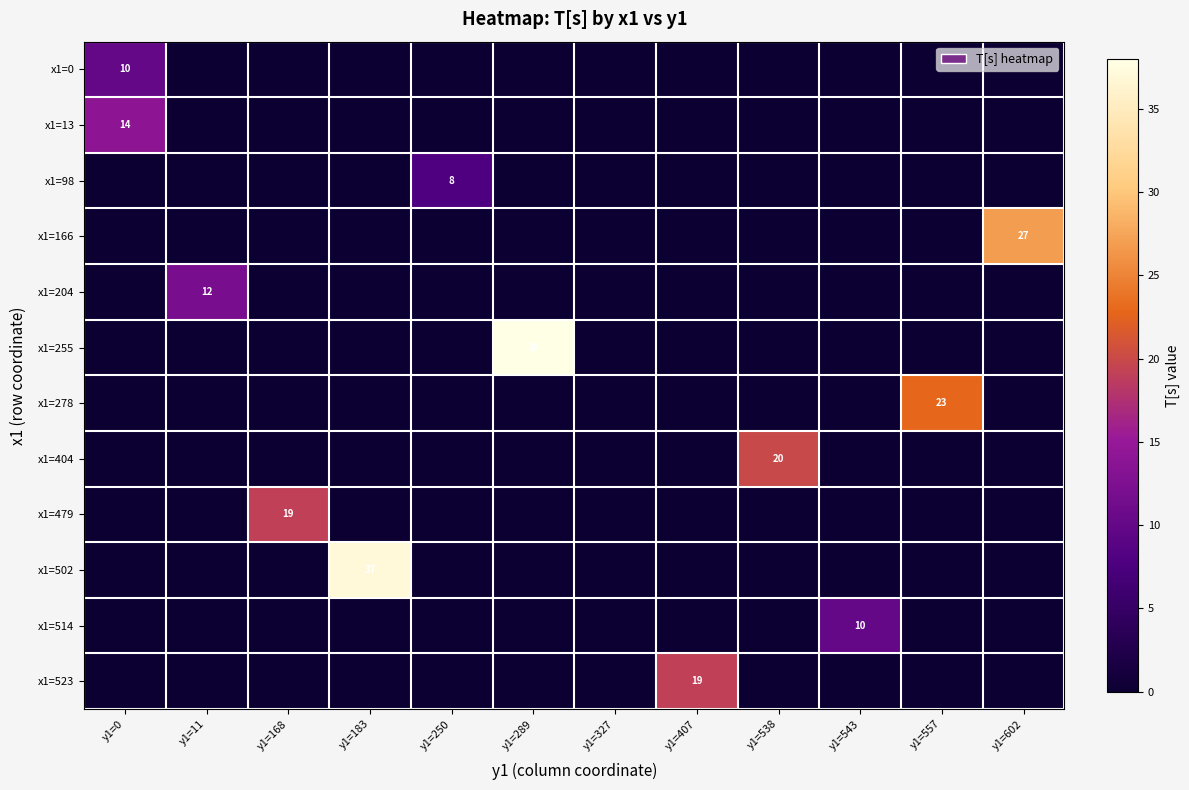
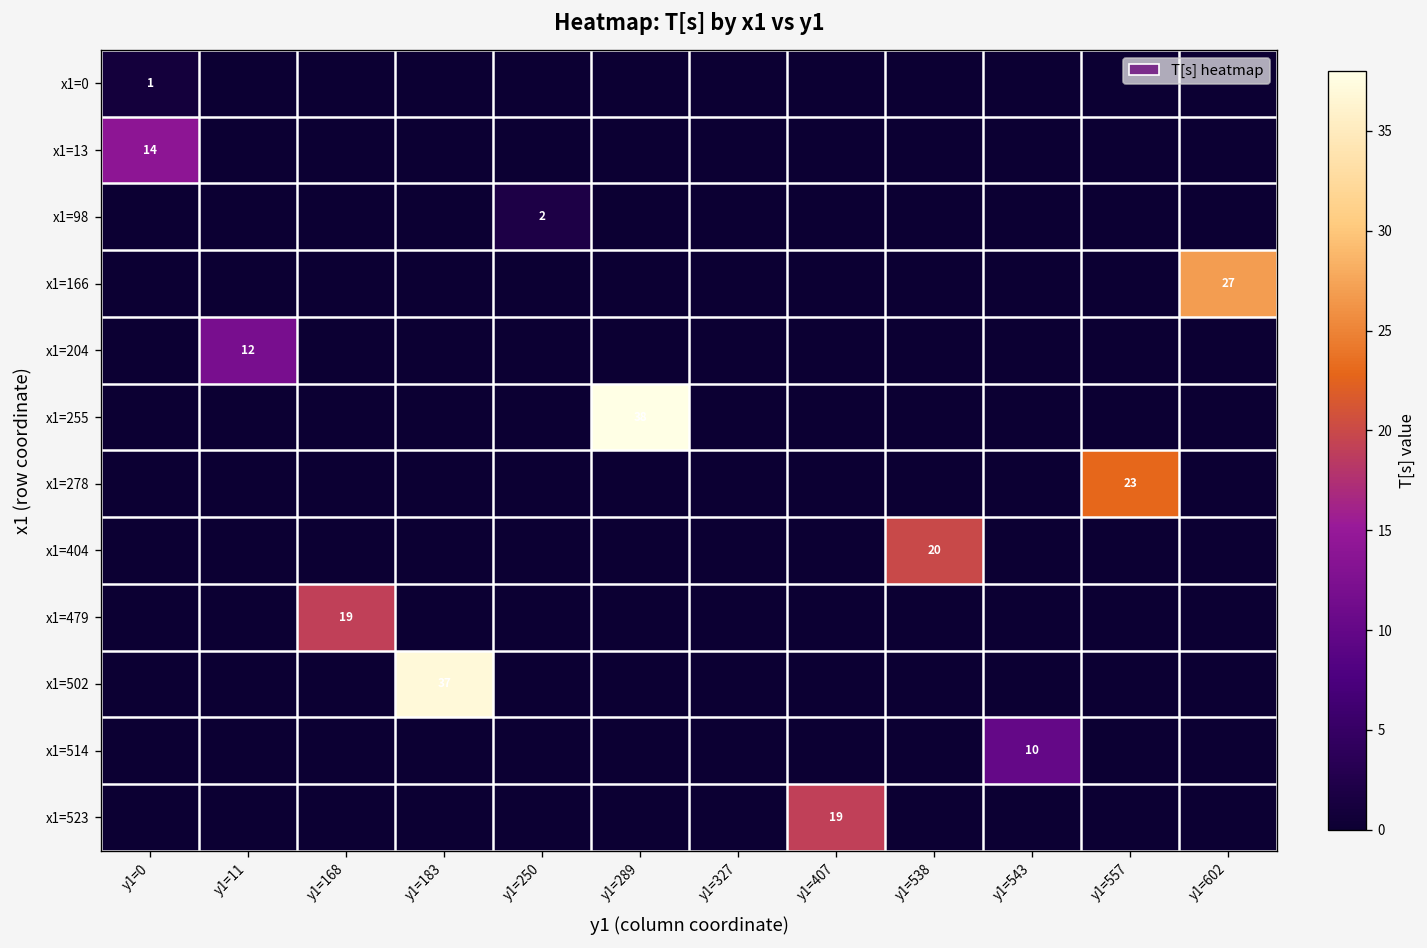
x1=0, y1=0: 10 -> 1
x1=98, y1=250: 8 -> 2
